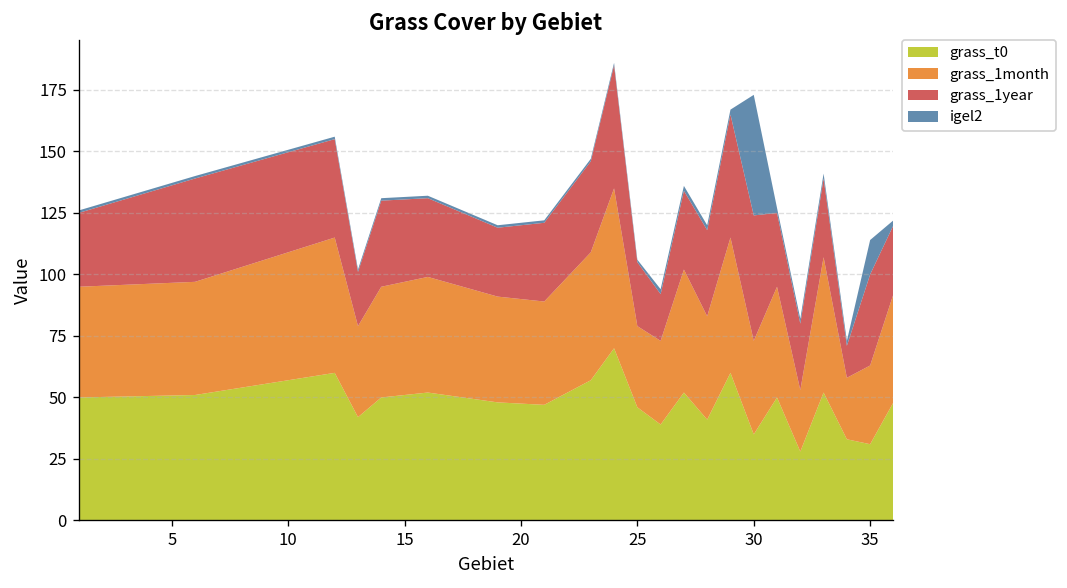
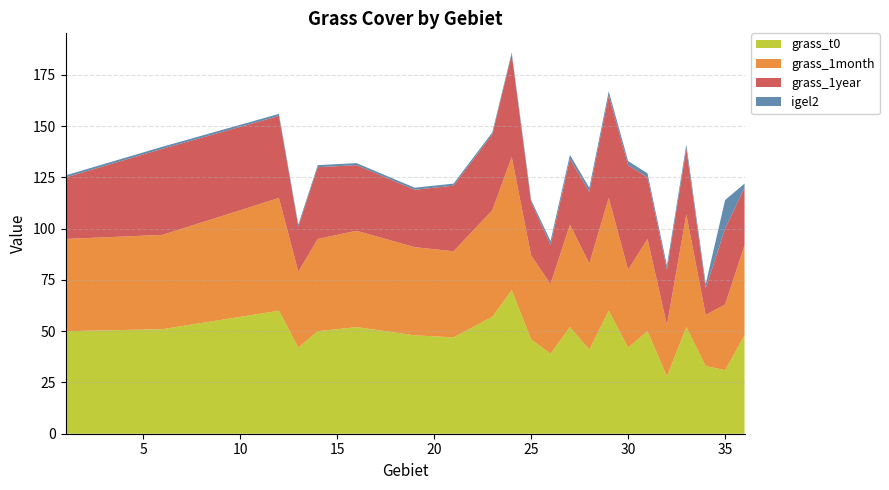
grass_1month, 25: 33 -> 41
grass_t0, 30: 35 -> 42
igel2, 30: 49 -> 2
